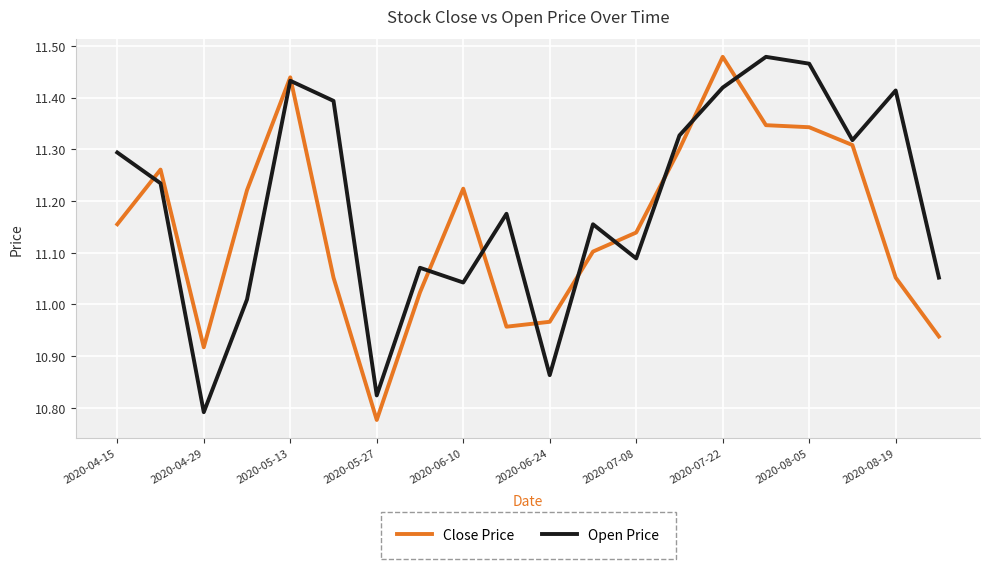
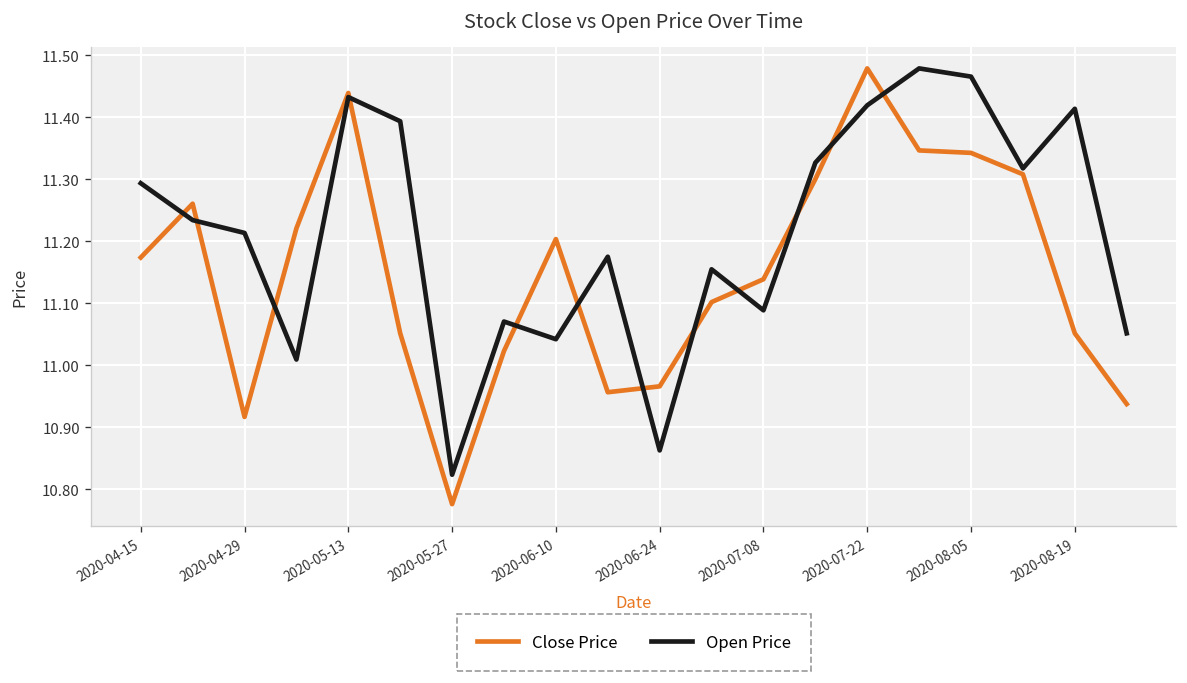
Close Price, 2020-04-15: 11.15 -> 11.17
Open Price, 2020-04-29: 10.79 -> 11.21
Close Price, 2020-06-10: 11.22 -> 11.20
